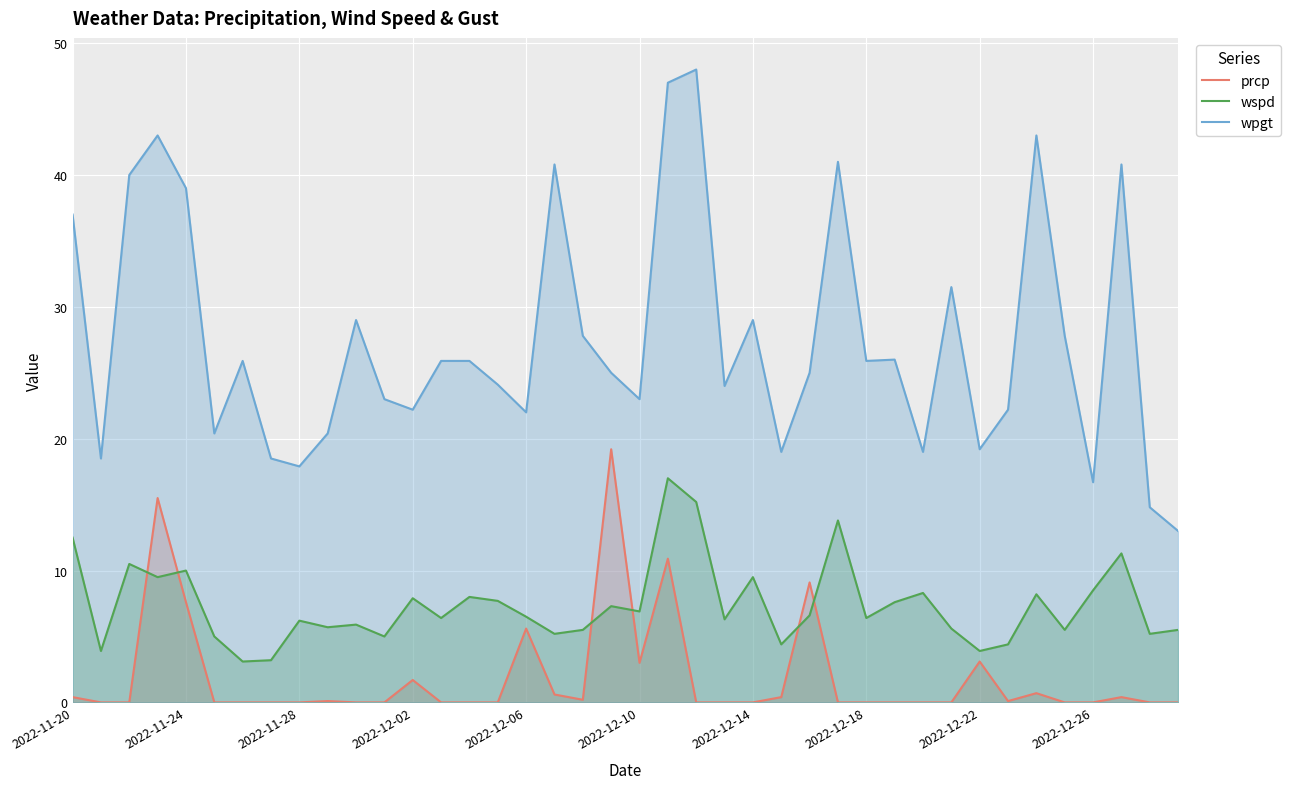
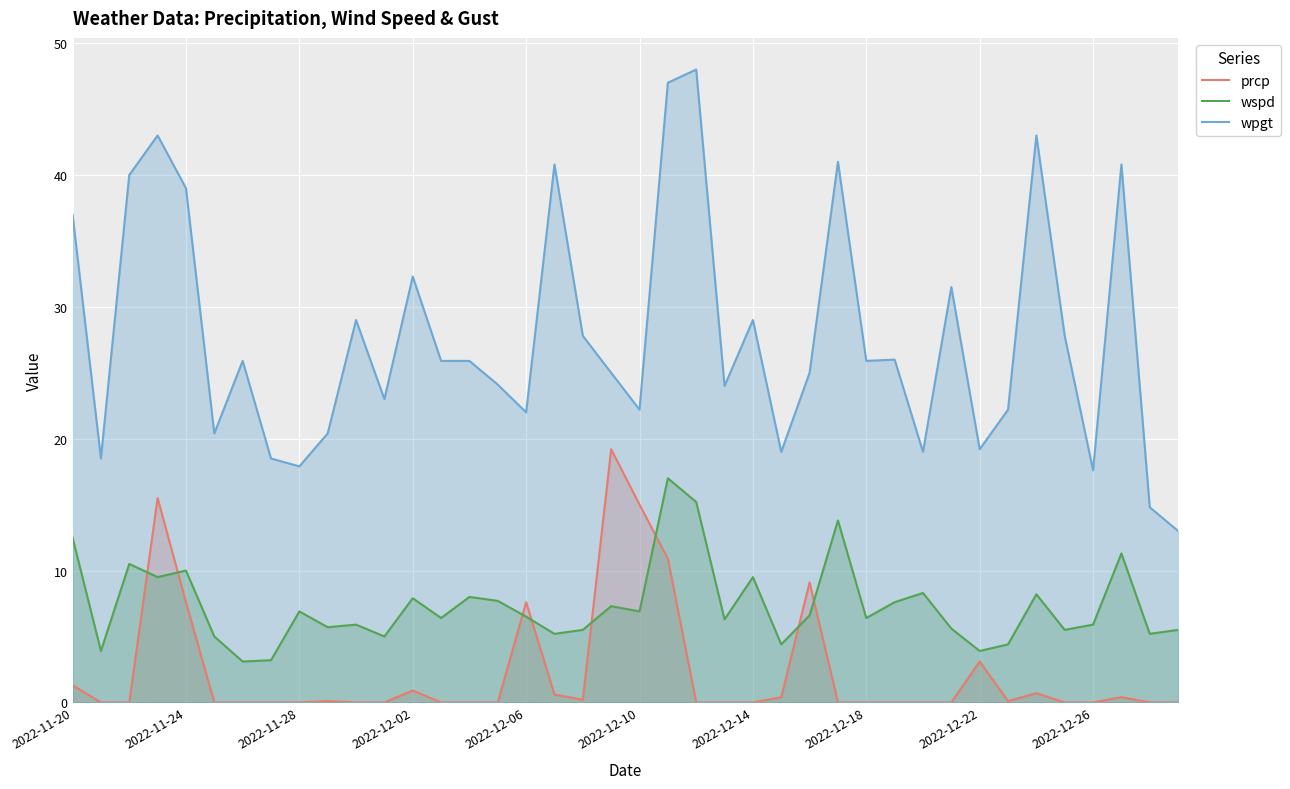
prcp, 2022-11-20: 0.4 -> 1.3
wspd, 2022-11-28: 6.2 -> 6.9
prcp, 2022-12-02: 1.7 -> 0.9
wpgt, 2022-12-02: 22.2 -> 32.3
prcp, 2022-12-06: 5.6 -> 7.6
prcp, 2022-12-10: 3 -> 15
wpgt, 2022-12-10: 23.0 -> 22.2
wspd, 2022-12-26: 8.5 -> 5.9
wpgt, 2022-12-26: 16.7 -> 17.6
